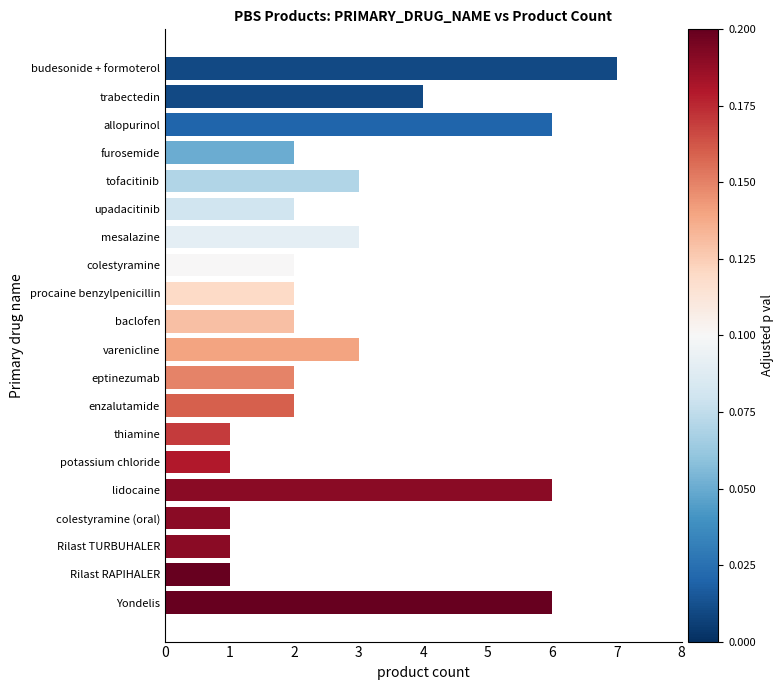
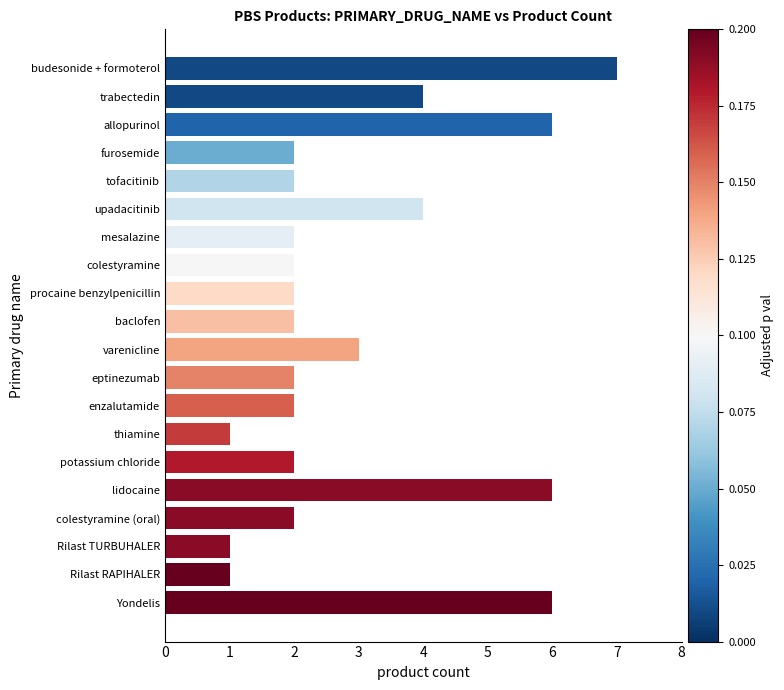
tofacitinib: 3 -> 2
upadacitinib: 2 -> 4
mesalazine: 3 -> 2
potassium chloride: 1 -> 2
colestyramine (oral): 1 -> 2
